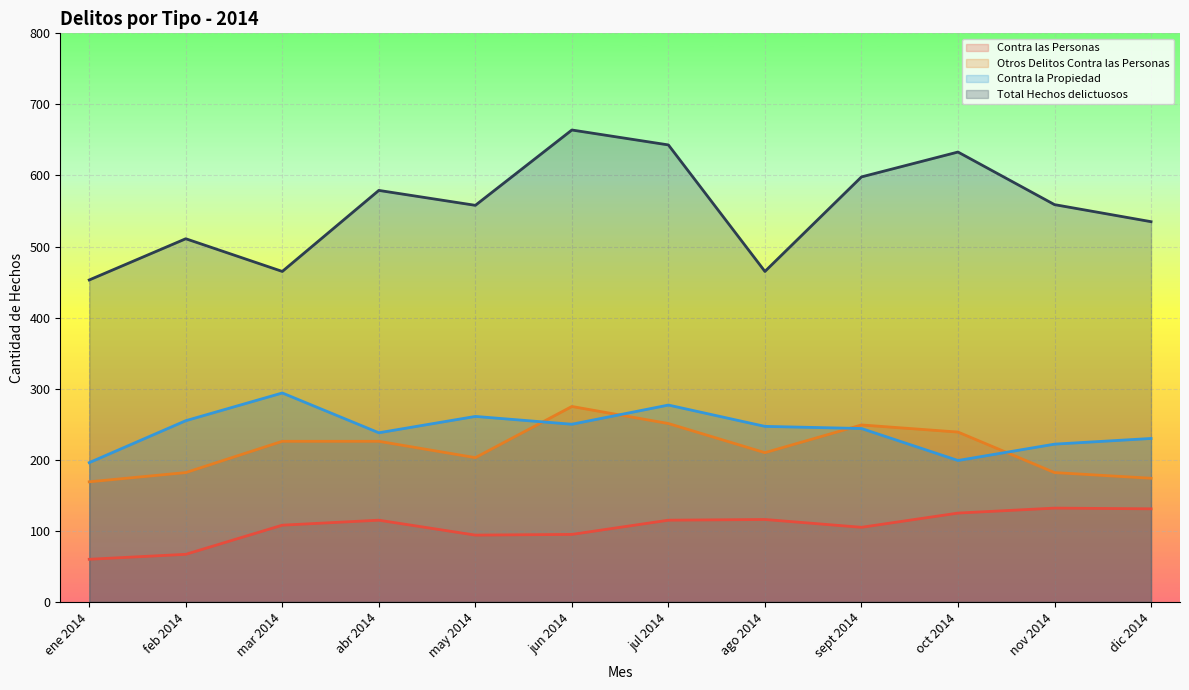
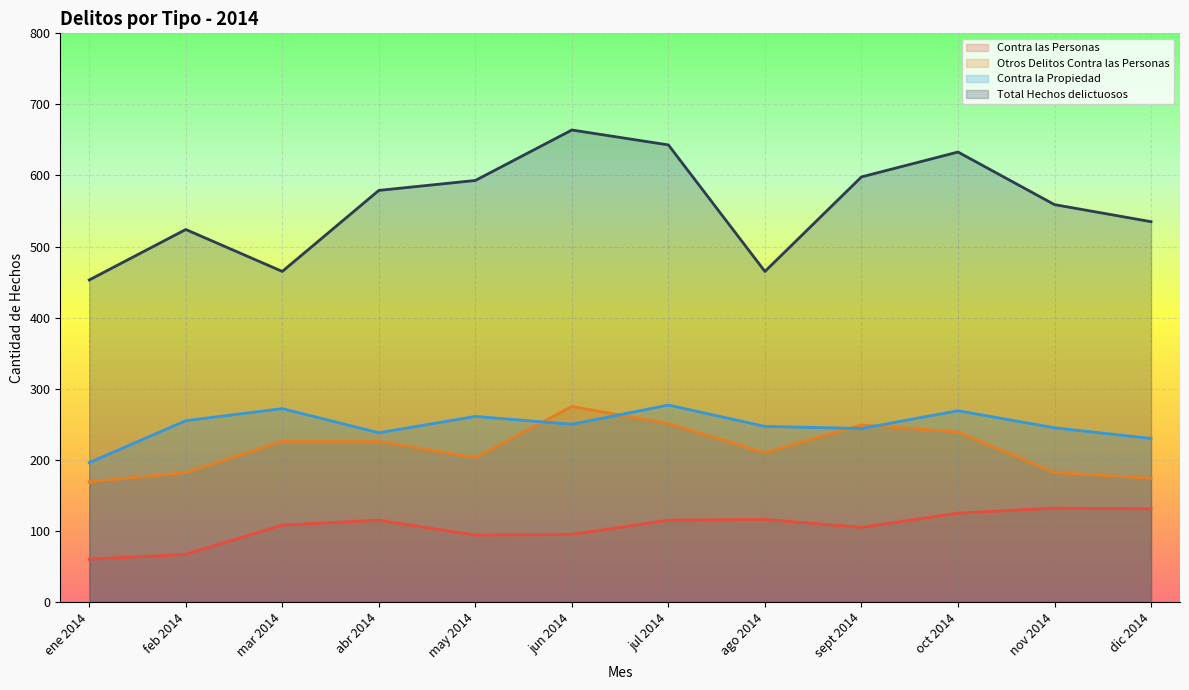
Total Hechos delictuosos, feb 2014: 510 -> 520
Contra la Propiedad, mar 2014: 290 -> 270
Total Hechos delictuosos, may 2014: 560 -> 590
Contra la Propiedad, oct 2014: 200 -> 270
Contra la Propiedad, nov 2014: 220 -> 250
